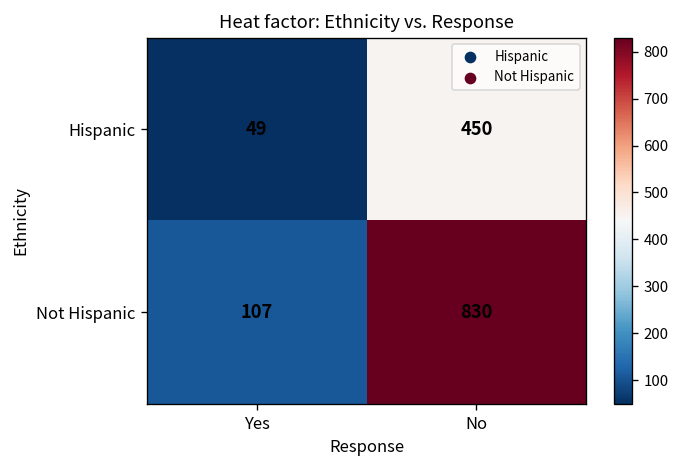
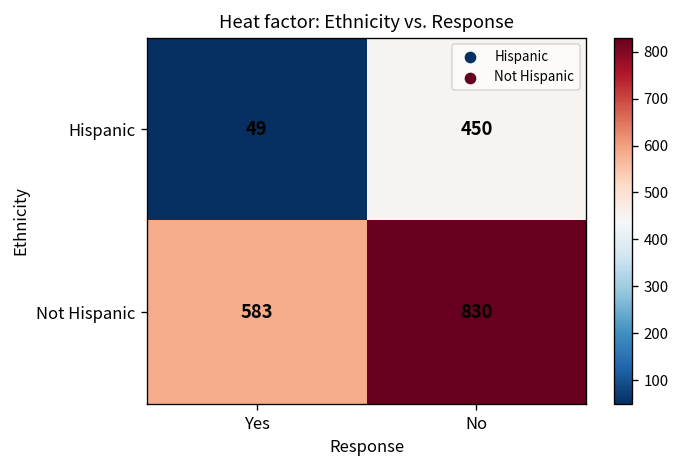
Not Hispanic, Yes: 107 -> 583
